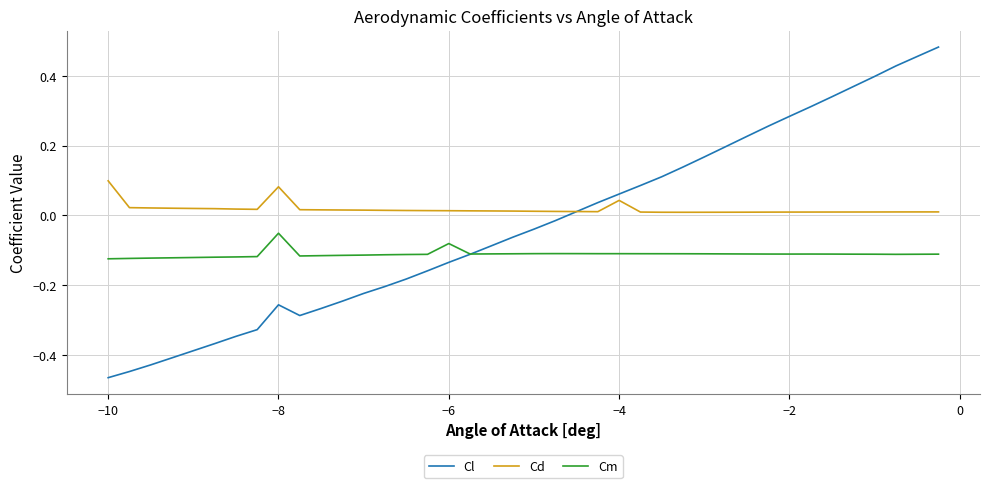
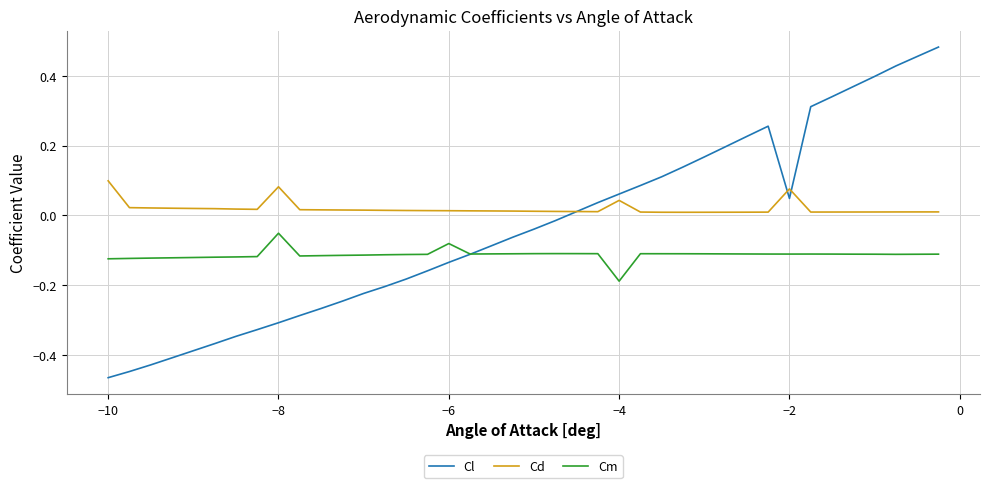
Cl, −8: -0.26 -> -0.31
Cm, −4: -0.11 -> -0.19
Cl, −2: 0.28 -> 0.05
Cd, −2: 0.01 -> 0.08
